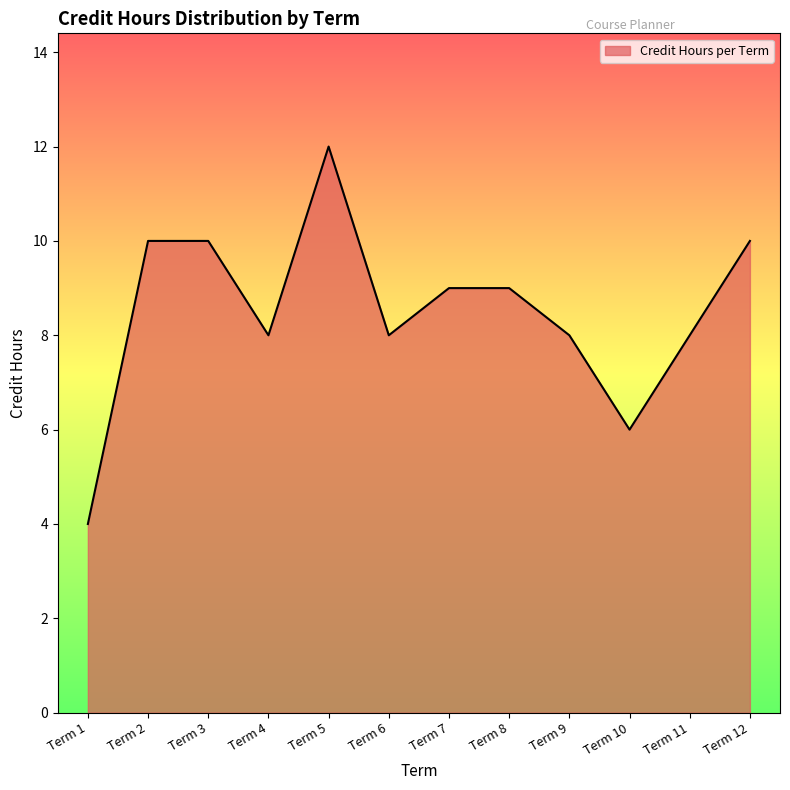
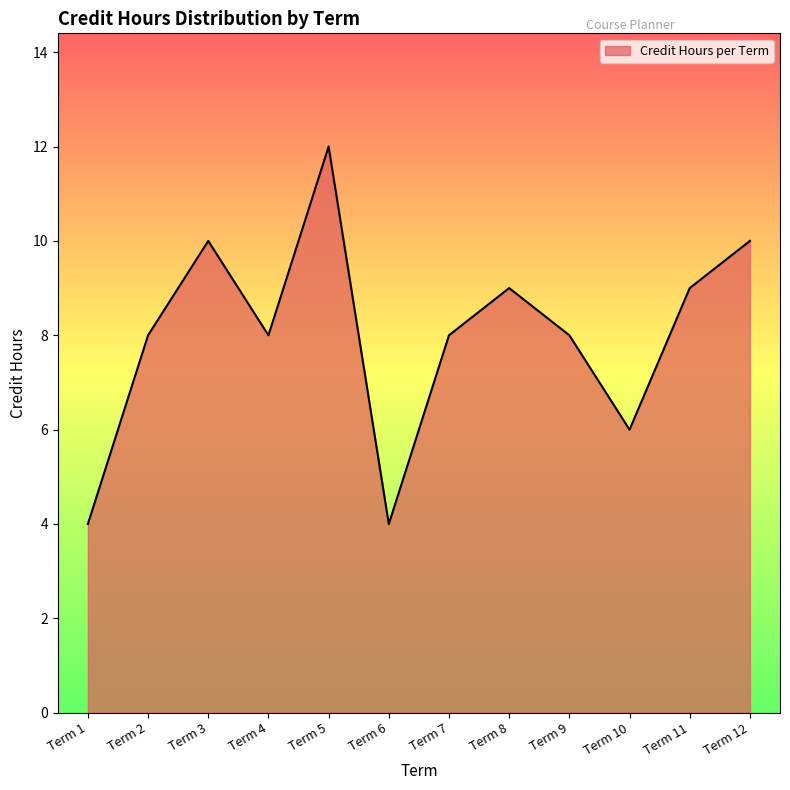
Term 2: 10 -> 8
Term 6: 8 -> 4
Term 7: 9 -> 8
Term 11: 8 -> 9
